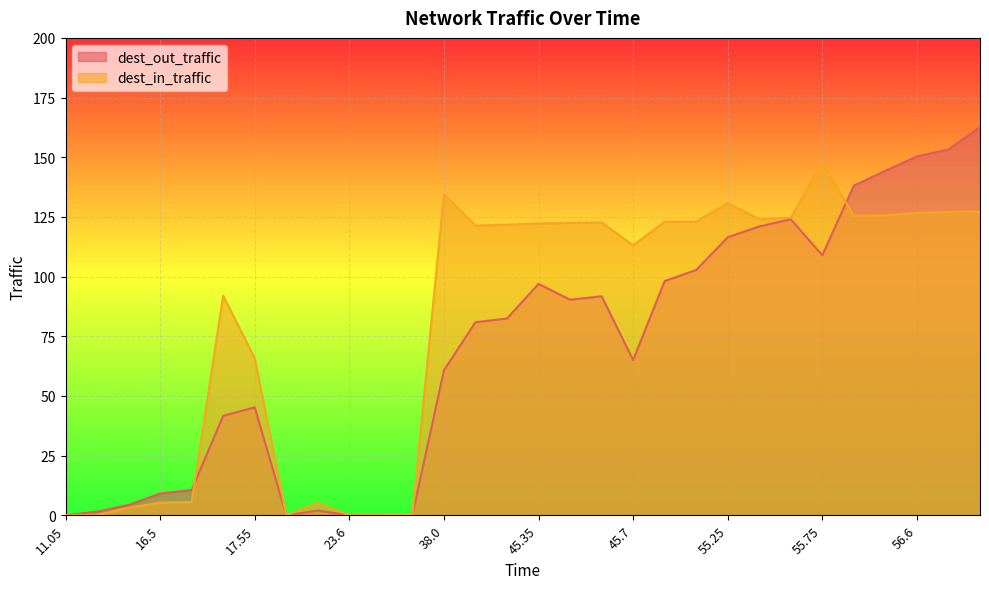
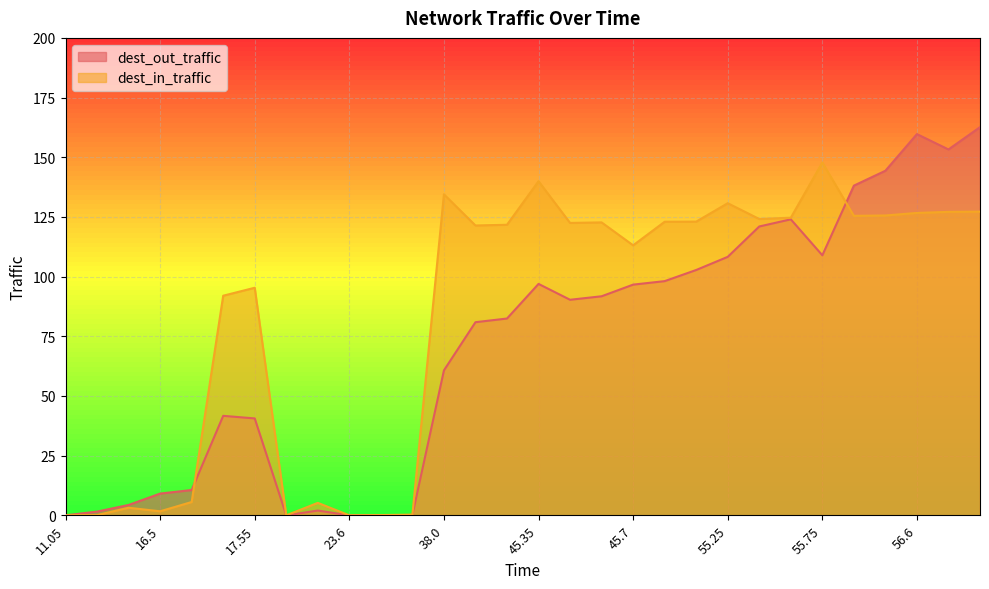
dest_in_traffic, 16.5: 5 -> 2
dest_out_traffic, 17.55: 45 -> 41
dest_in_traffic, 17.55: 66 -> 95
dest_in_traffic, 45.35: 122 -> 140
dest_out_traffic, 45.7: 65 -> 97
dest_out_traffic, 55.25: 116 -> 108
dest_out_traffic, 56.6: 150 -> 160
